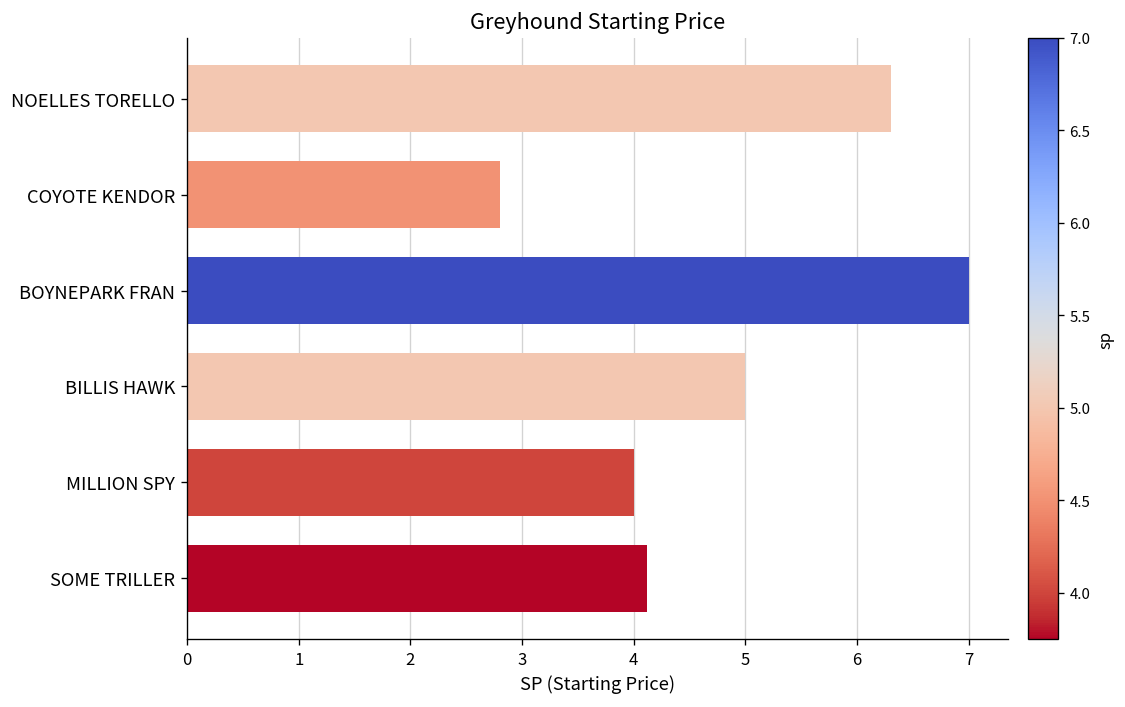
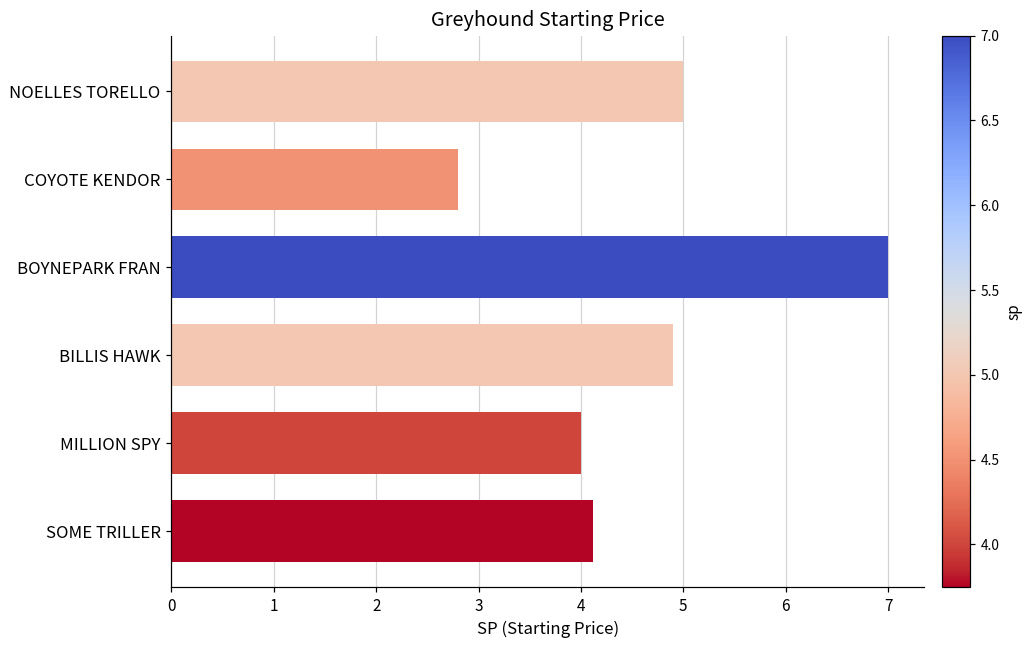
NOELLES TORELLO: 6.3 -> 5.0
BILLIS HAWK: 5.0 -> 4.9
